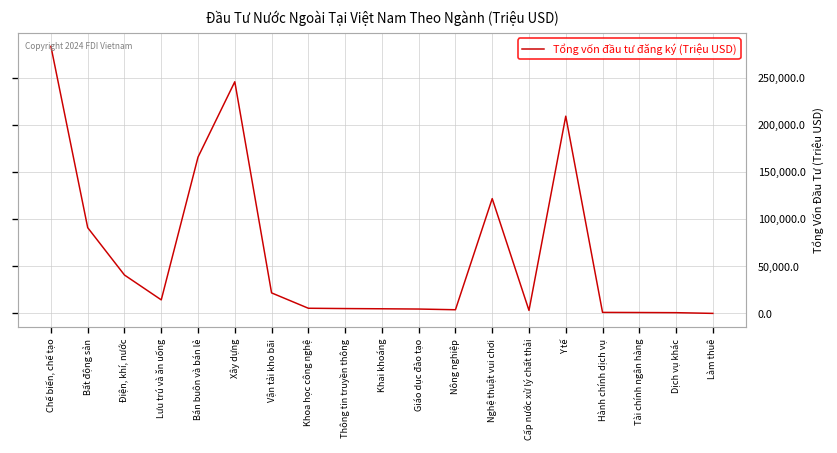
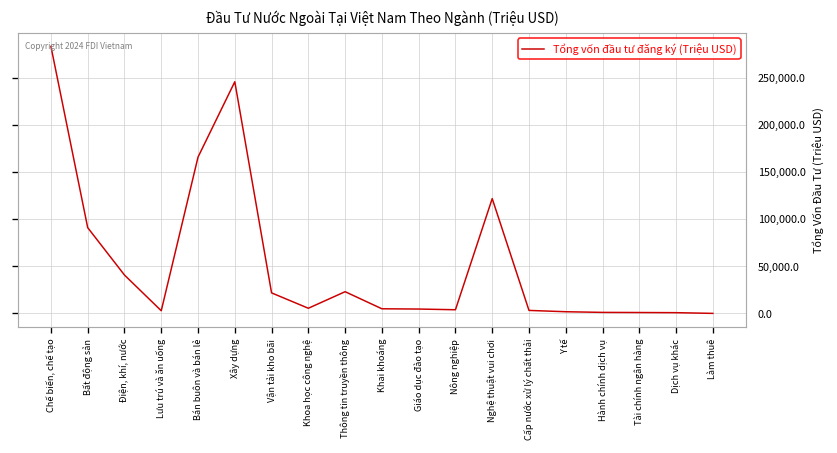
Lưu trú và ăn uống: 10,000 -> 0
Thông tin truyền thông: 10,000 -> 20,000
Y tế: 210,000 -> 0
